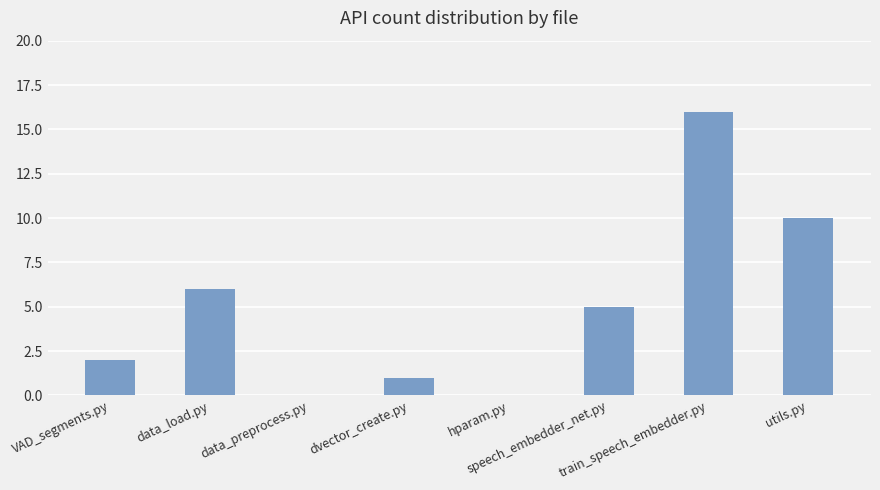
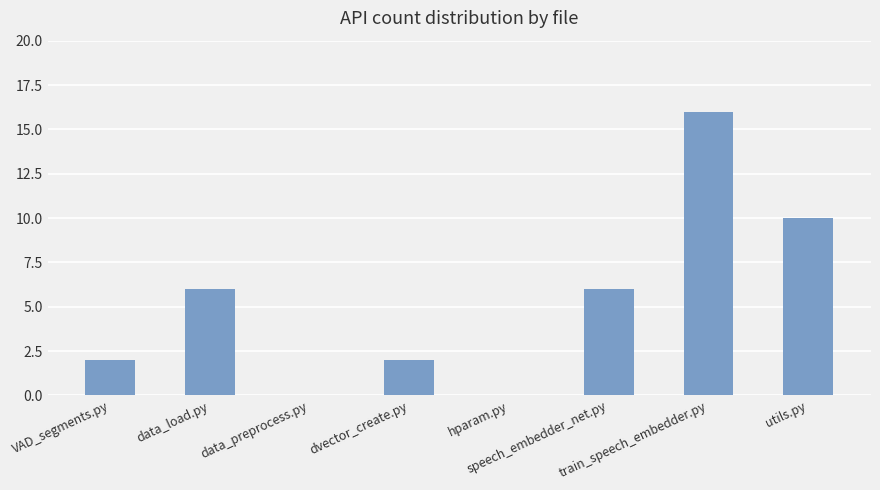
dvector_create.py: 1 -> 2
speech_embedder_net.py: 5 -> 6
